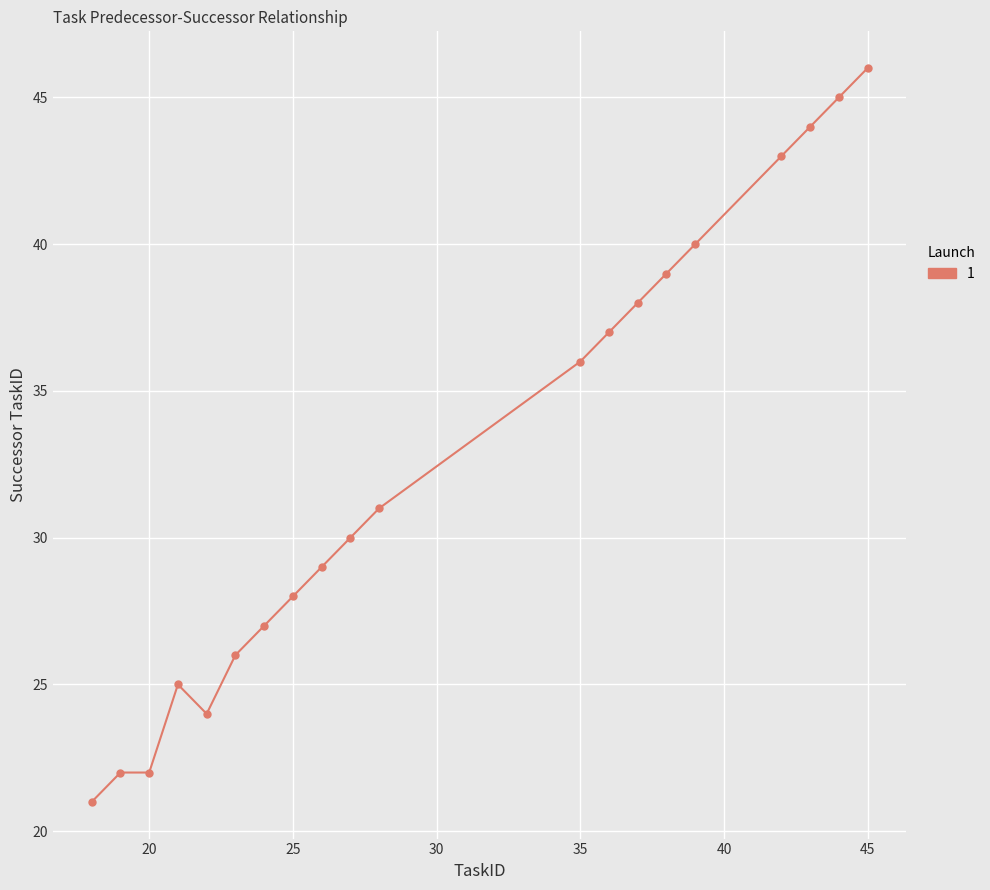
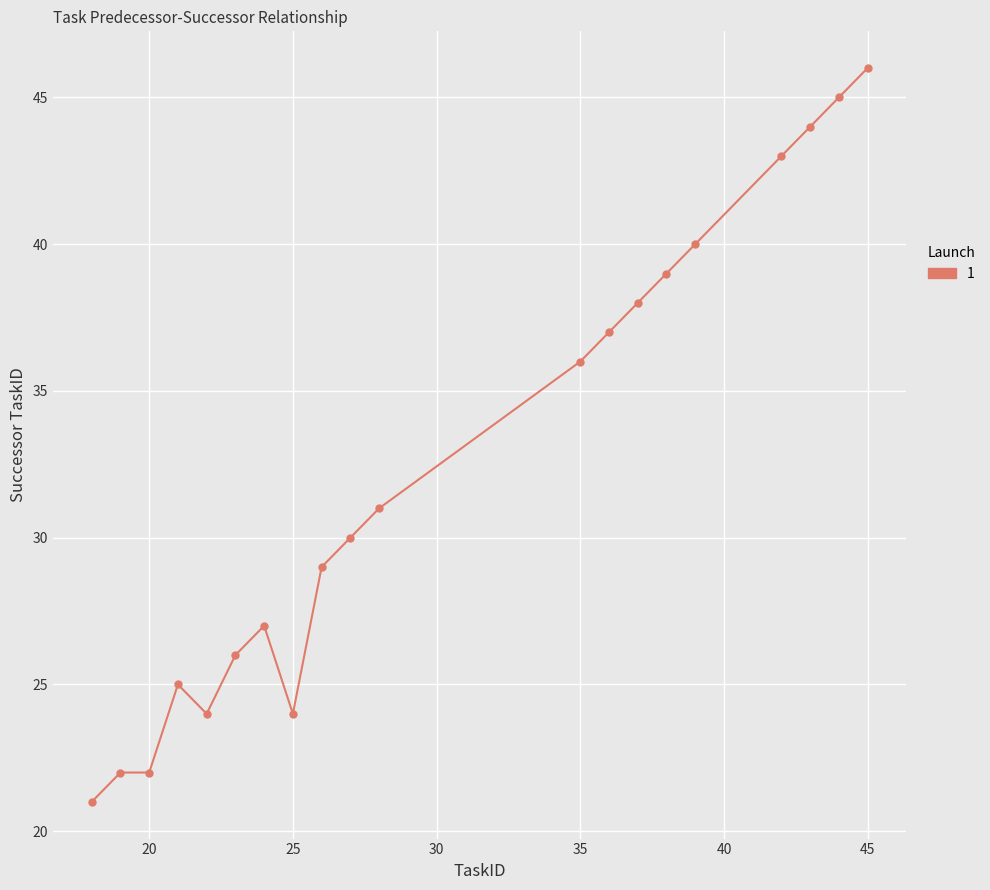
25: 28 -> 24
